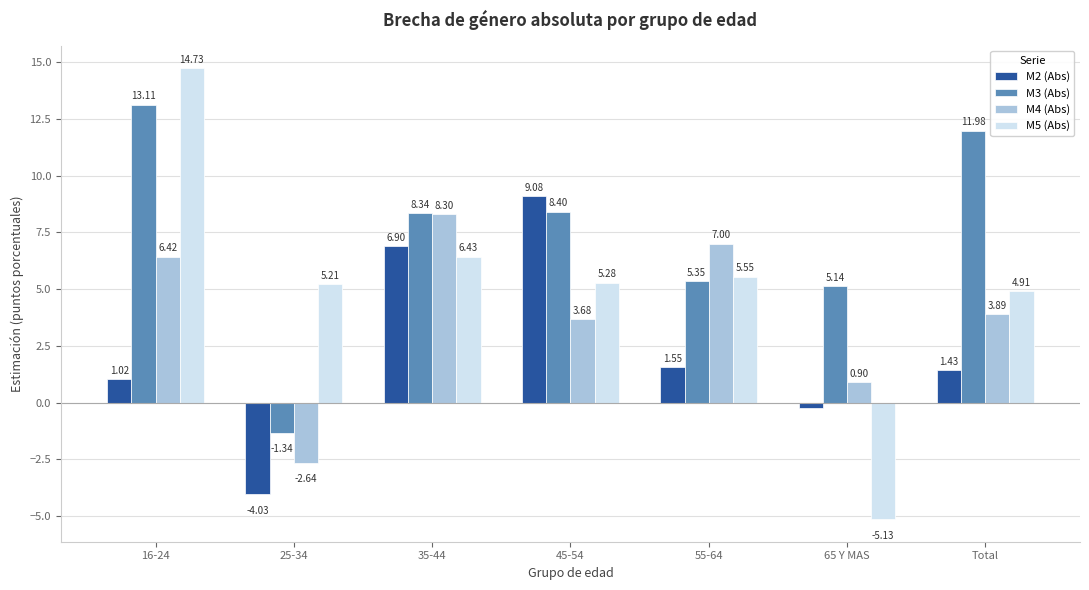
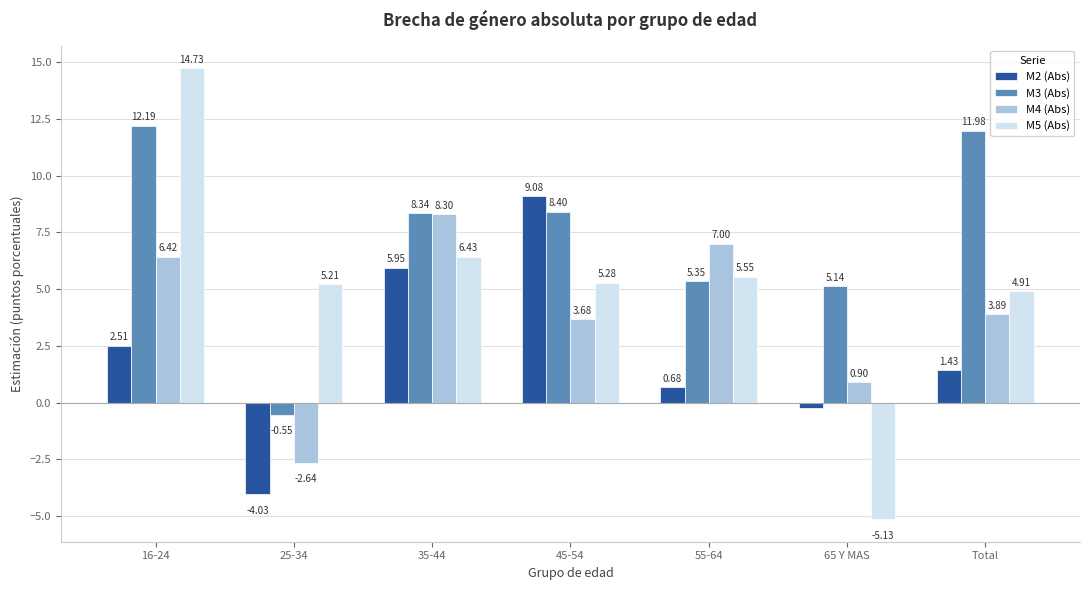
M2 (Abs), 16-24: 1.02 -> 2.51
M3 (Abs), 16-24: 13.11 -> 12.19
M3 (Abs), 25-34: -1.34 -> -0.55
M2 (Abs), 35-44: 6.90 -> 5.95
M2 (Abs), 55-64: 1.55 -> 0.68
